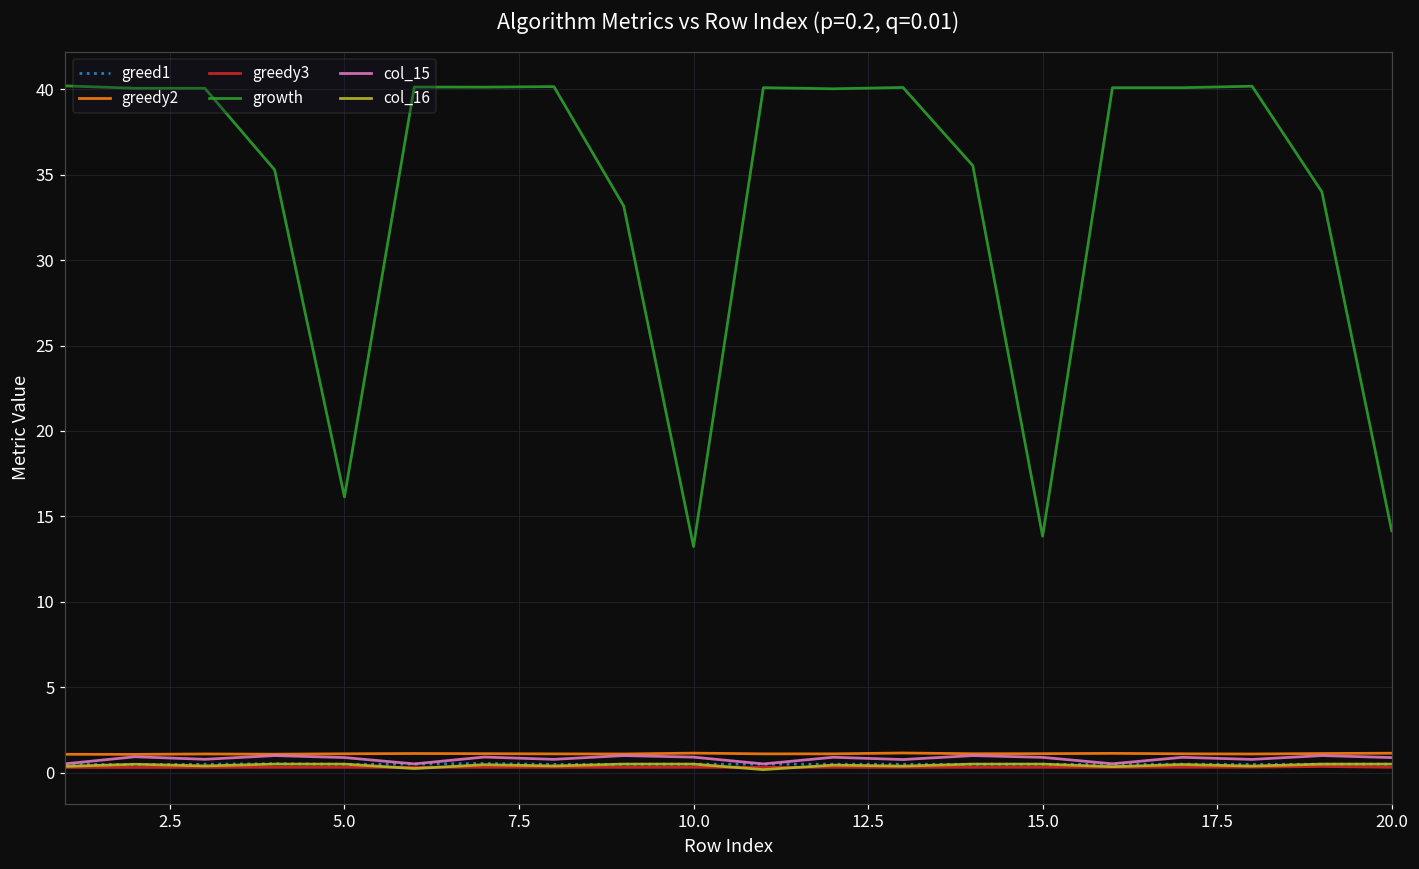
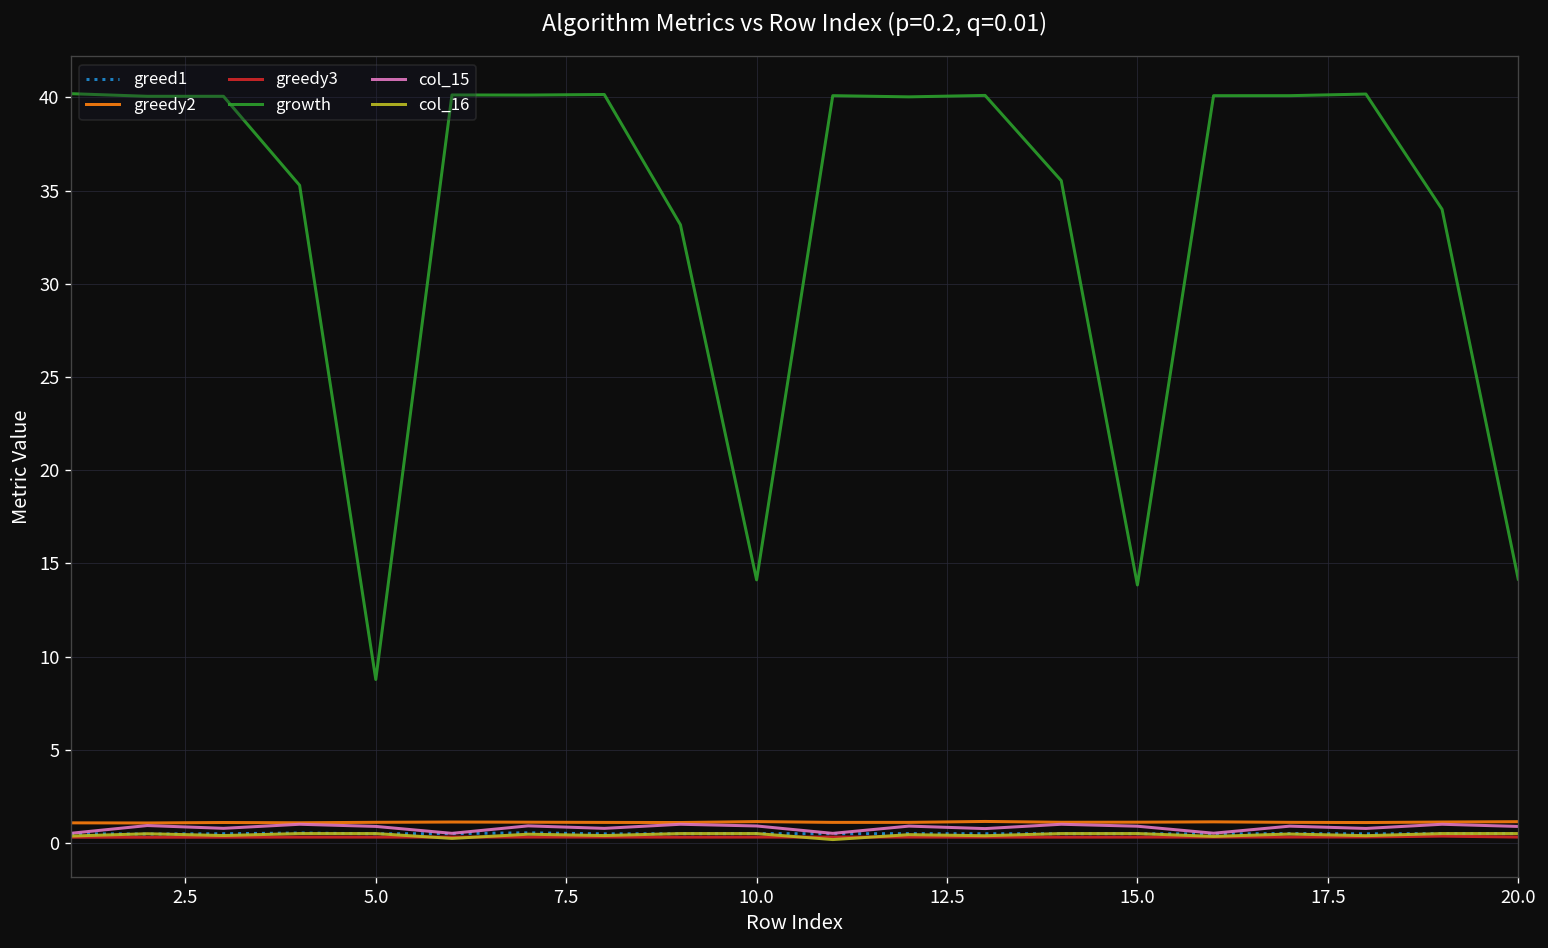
growth, 5.0: 16.1 -> 8.8
growth, 10.0: 13.2 -> 14.1
